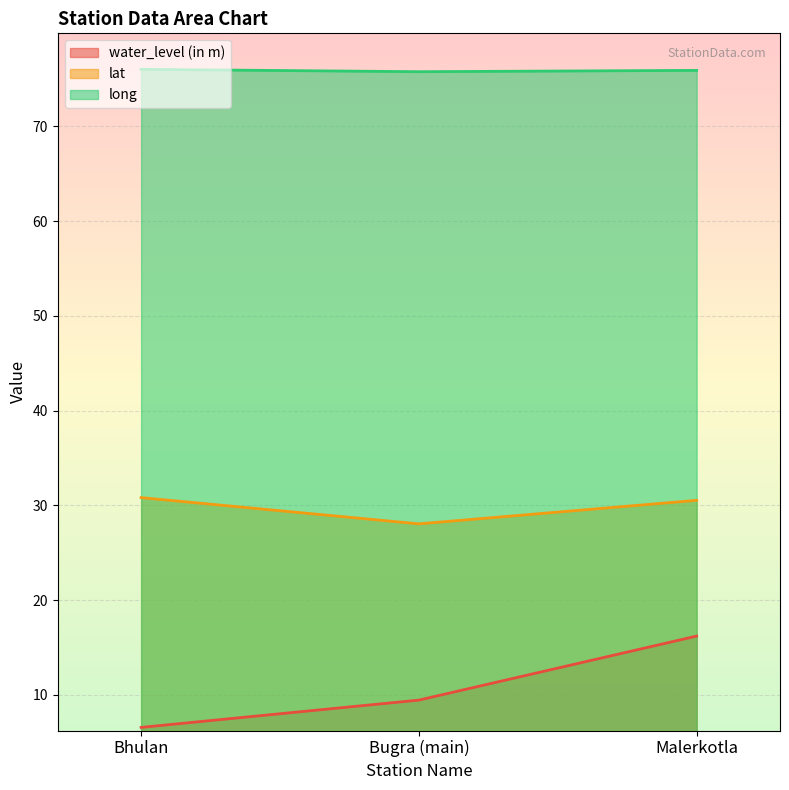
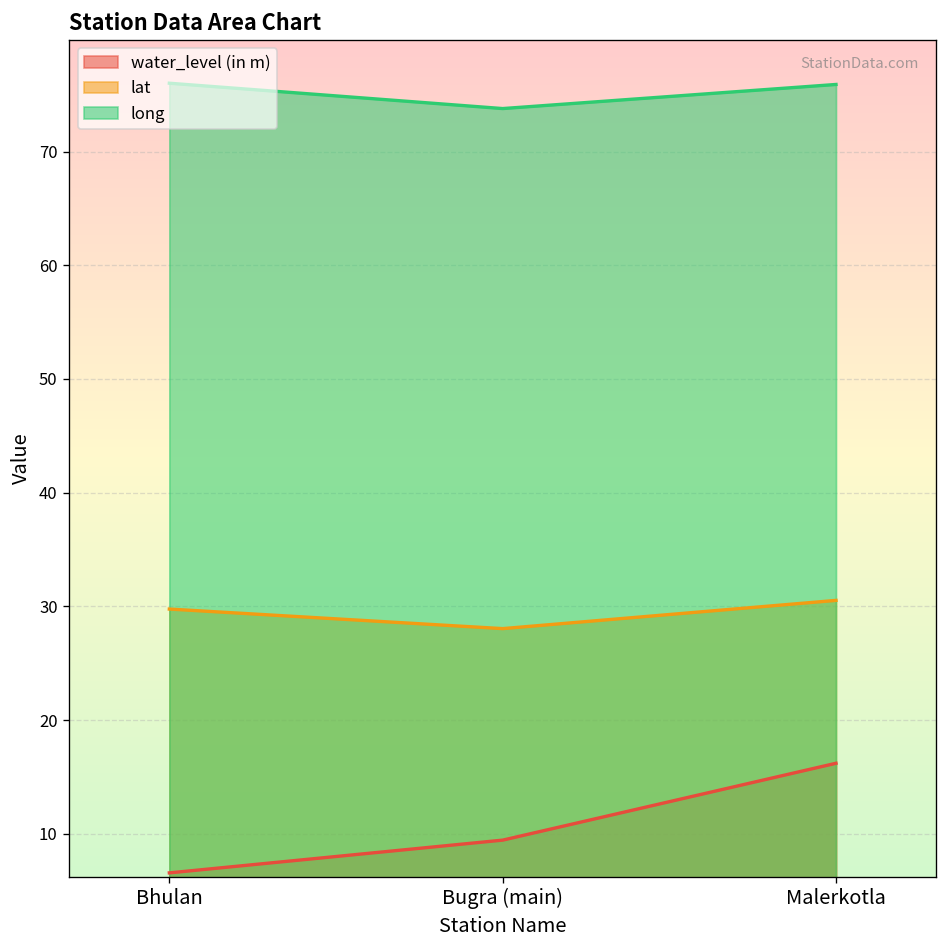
lat, Bhulan: 31 -> 30
long, Bugra (main): 76 -> 74
